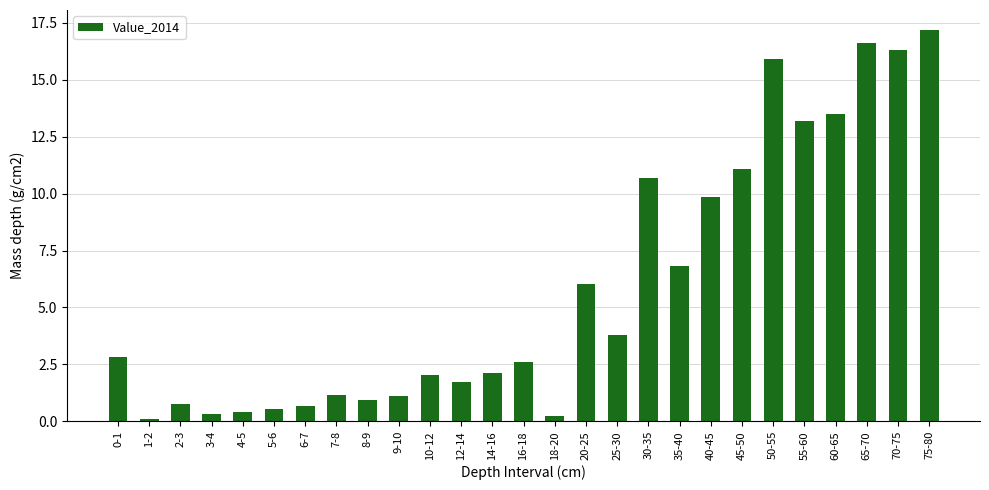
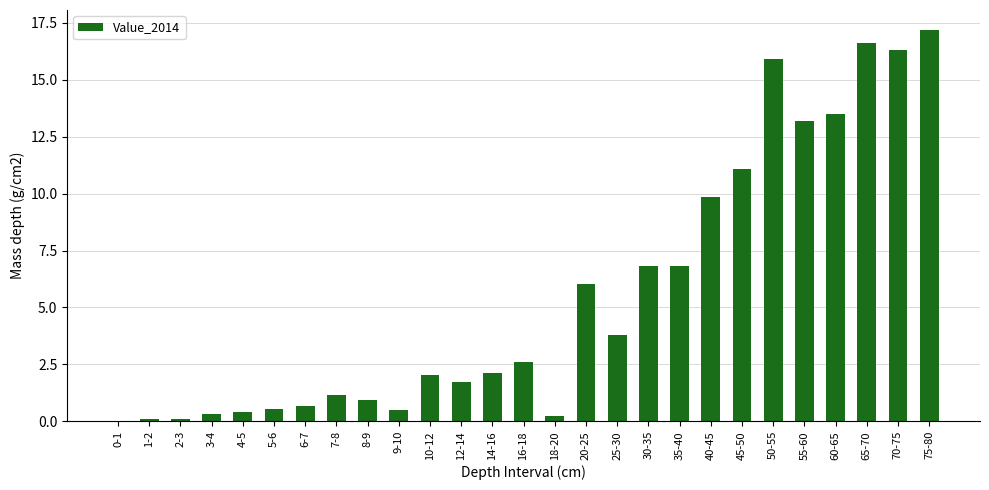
0-1: 2.8 -> 0.0
2-3: 0.8 -> 0.1
9-10: 1.1 -> 0.5
30-35: 10.7 -> 6.8
